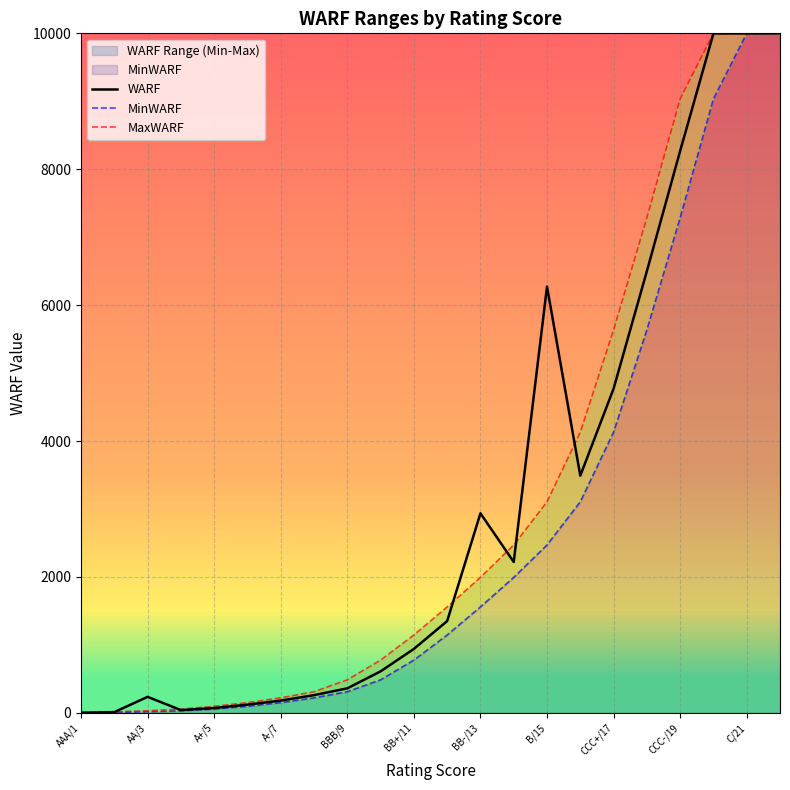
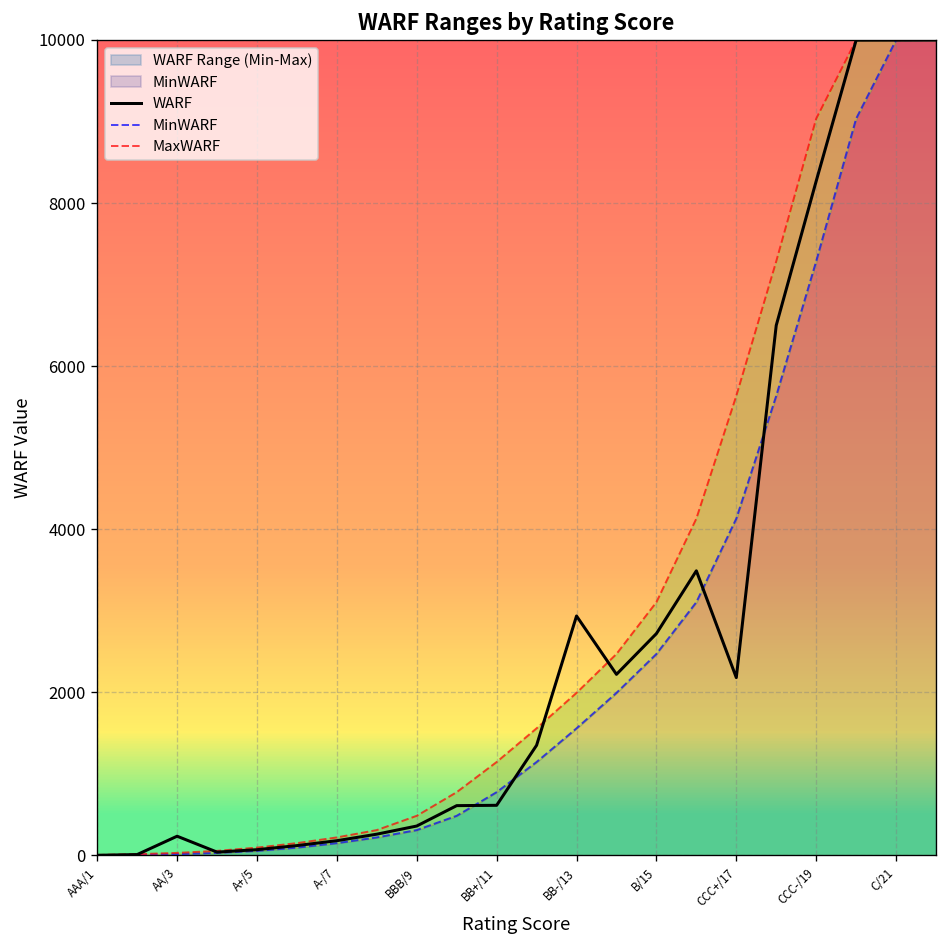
WARF, BB+/11: 900 -> 600
WARF, B/15: 6300 -> 2700
WARF, CCC+/17: 4800 -> 2200
